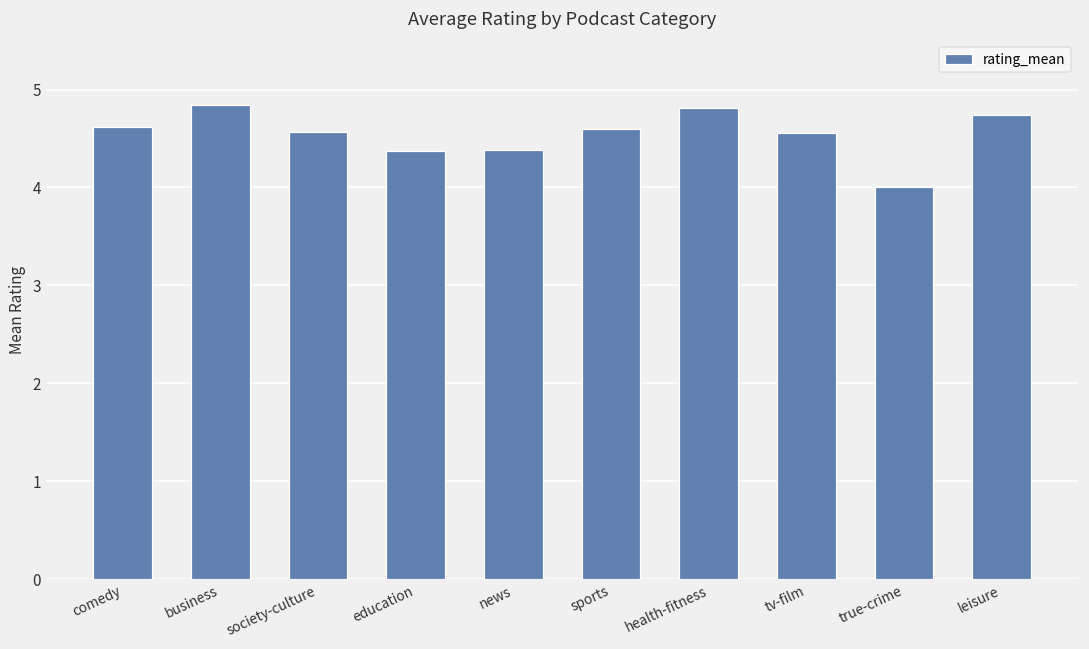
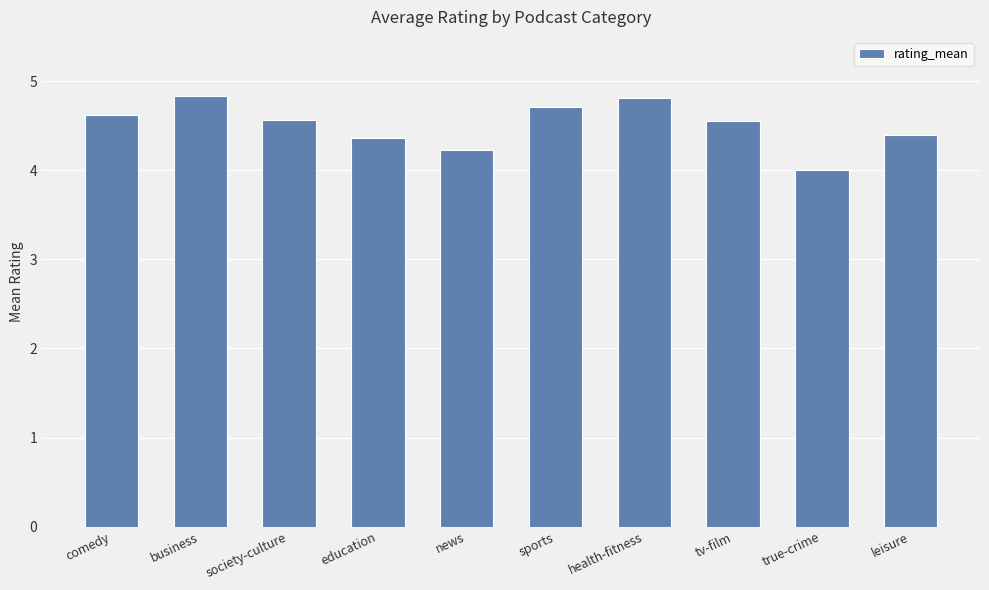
news: 4.4 -> 4.2
sports: 4.6 -> 4.7
leisure: 4.7 -> 4.4
